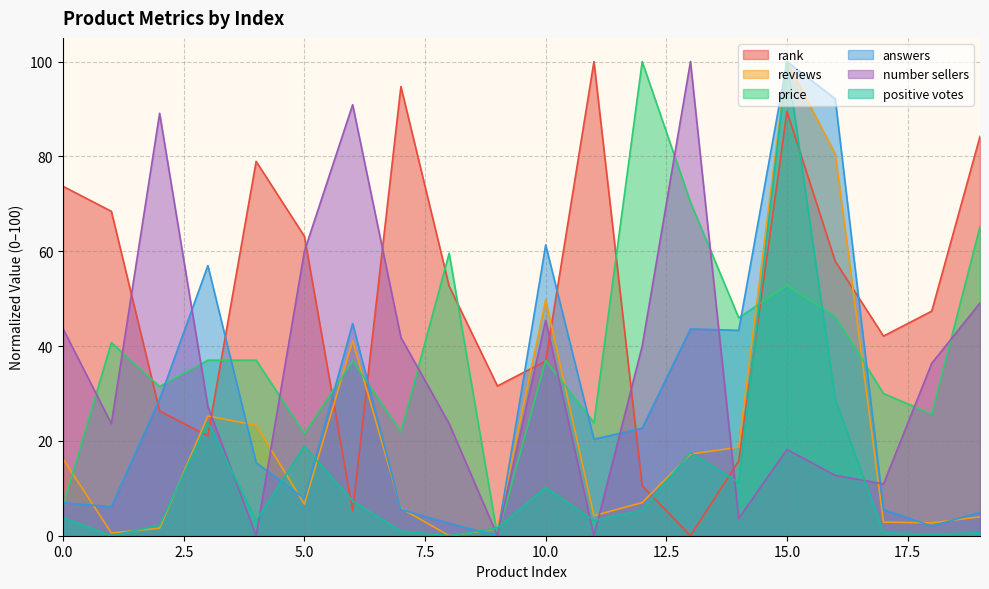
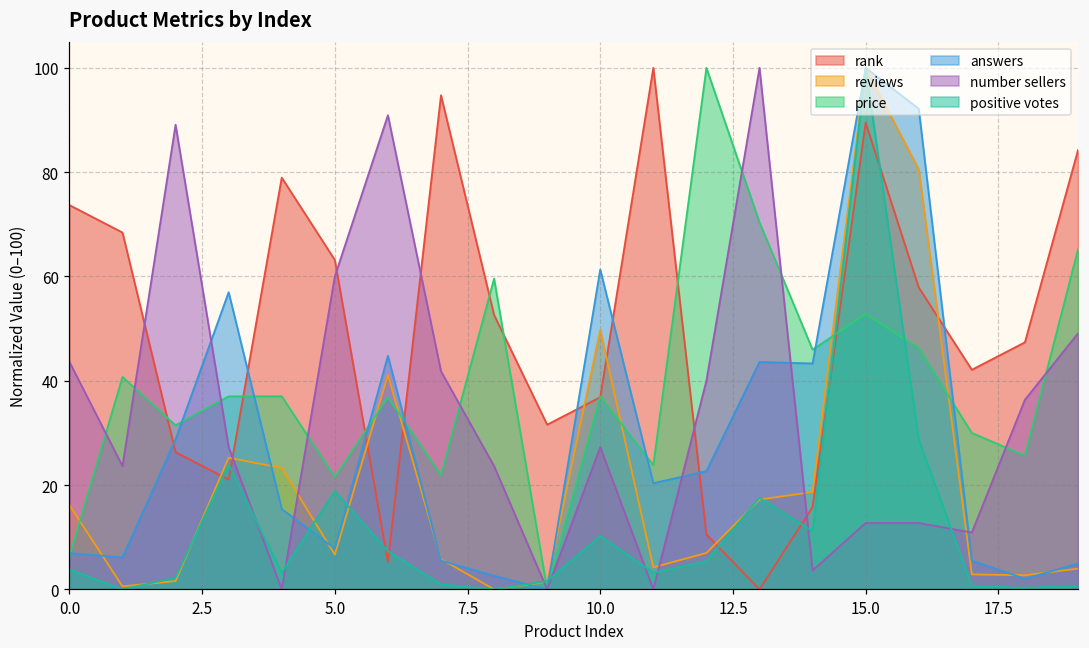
number sellers, 10.0: 45 -> 27
number sellers, 15.0: 18 -> 13
